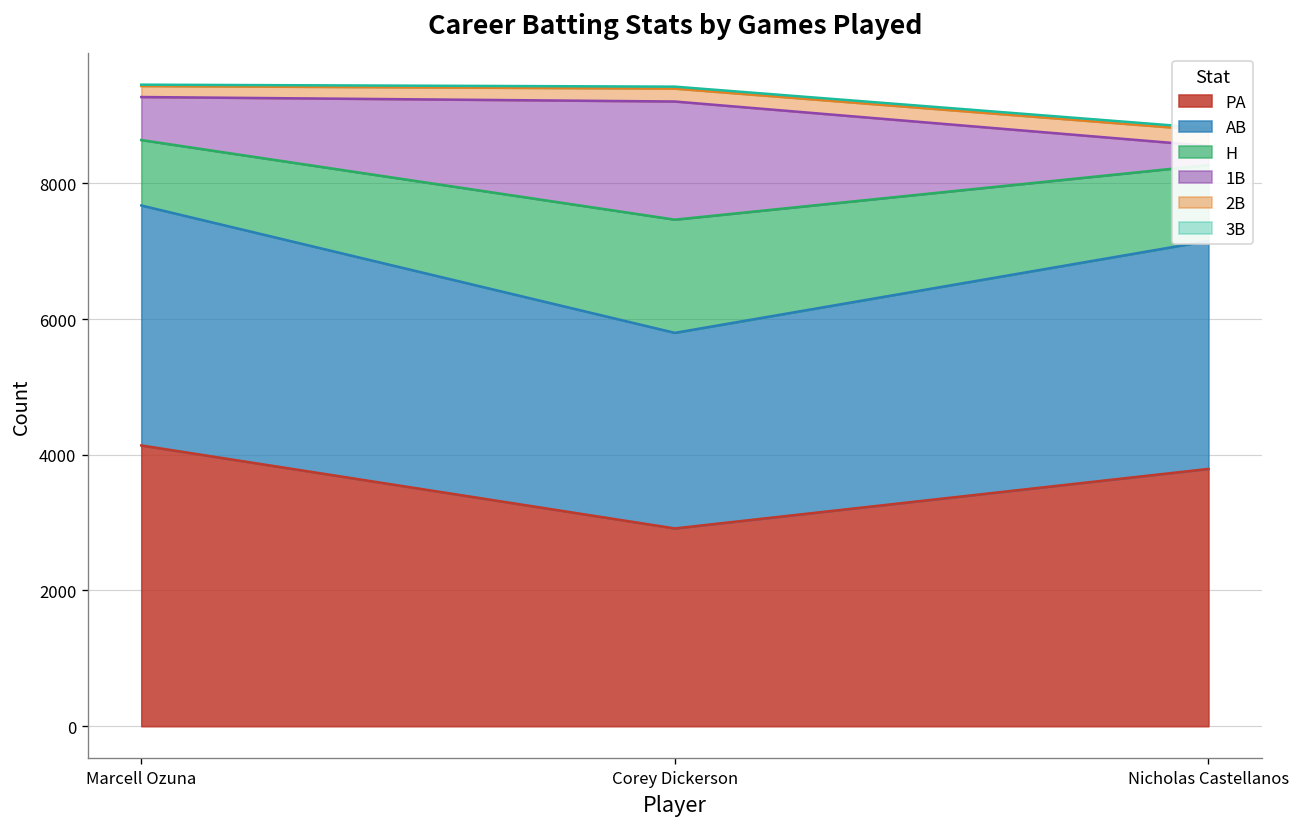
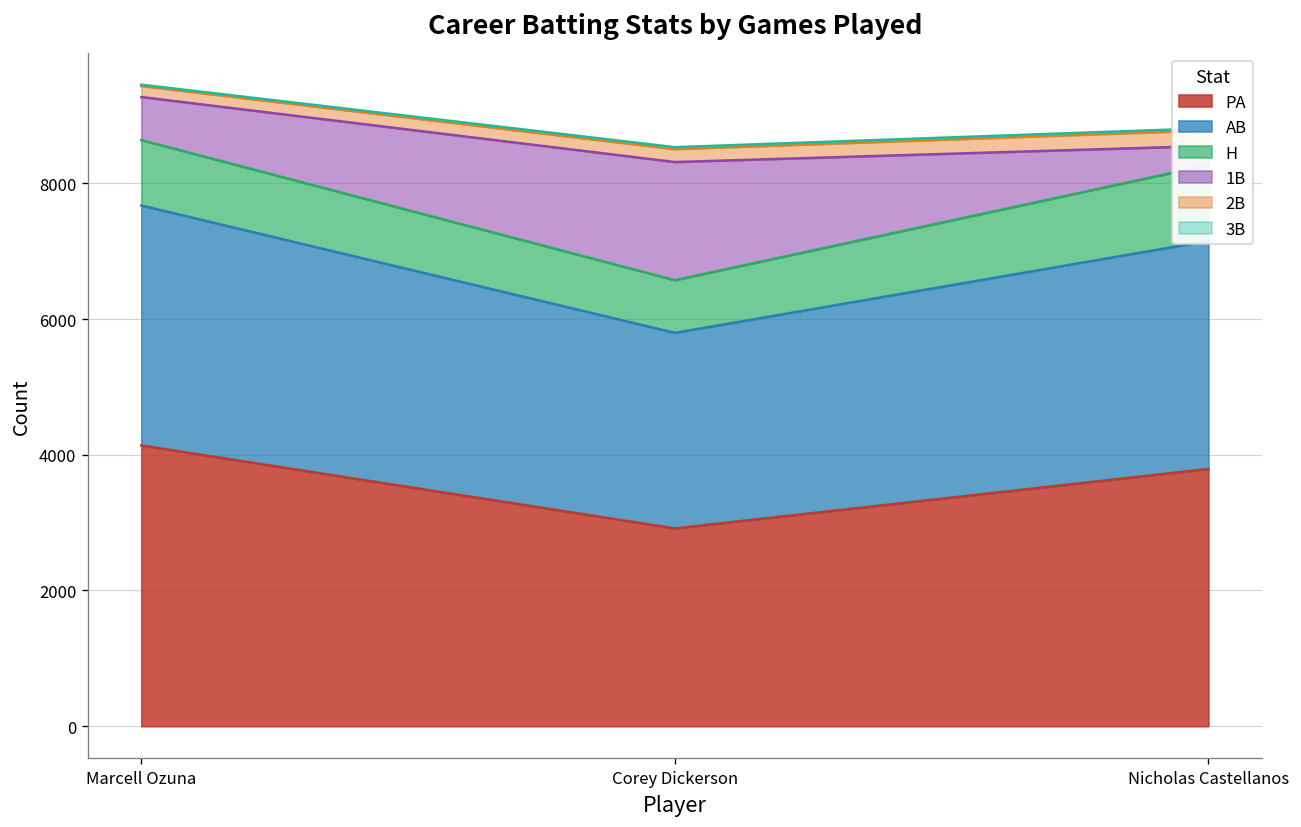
H, Corey Dickerson: 1700 -> 800
